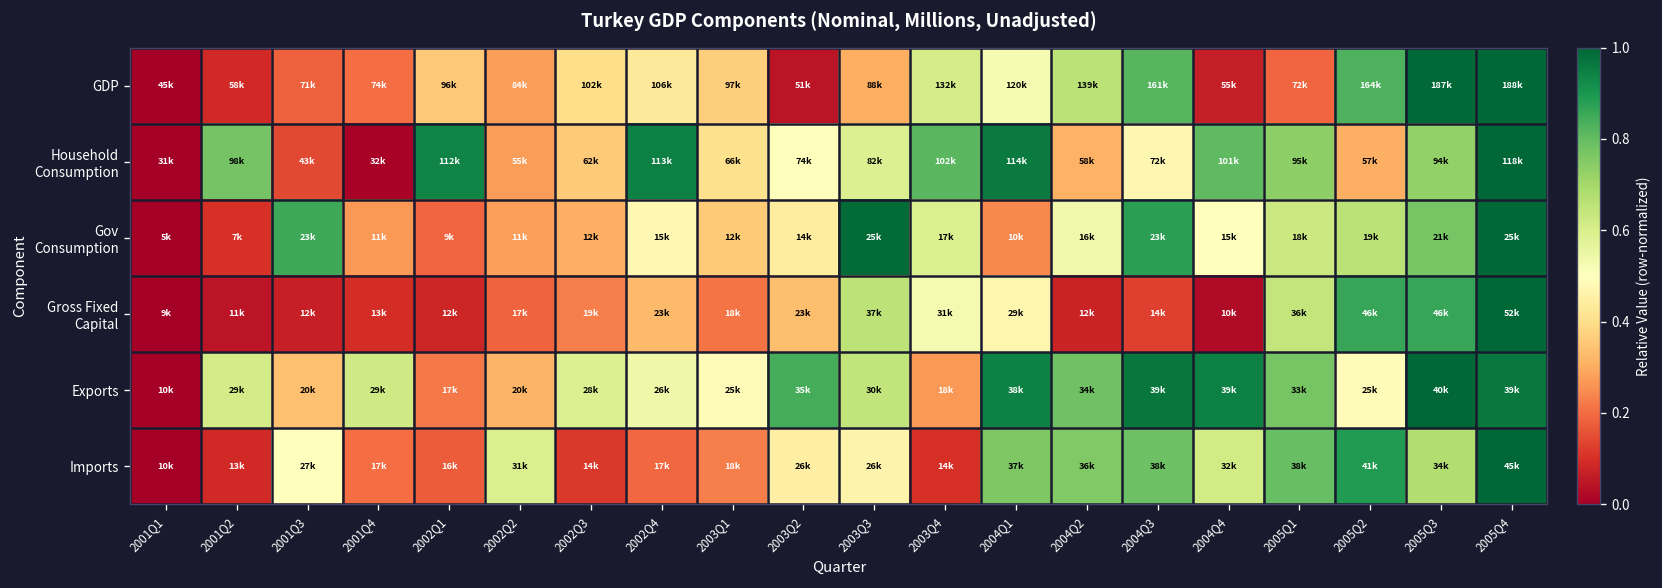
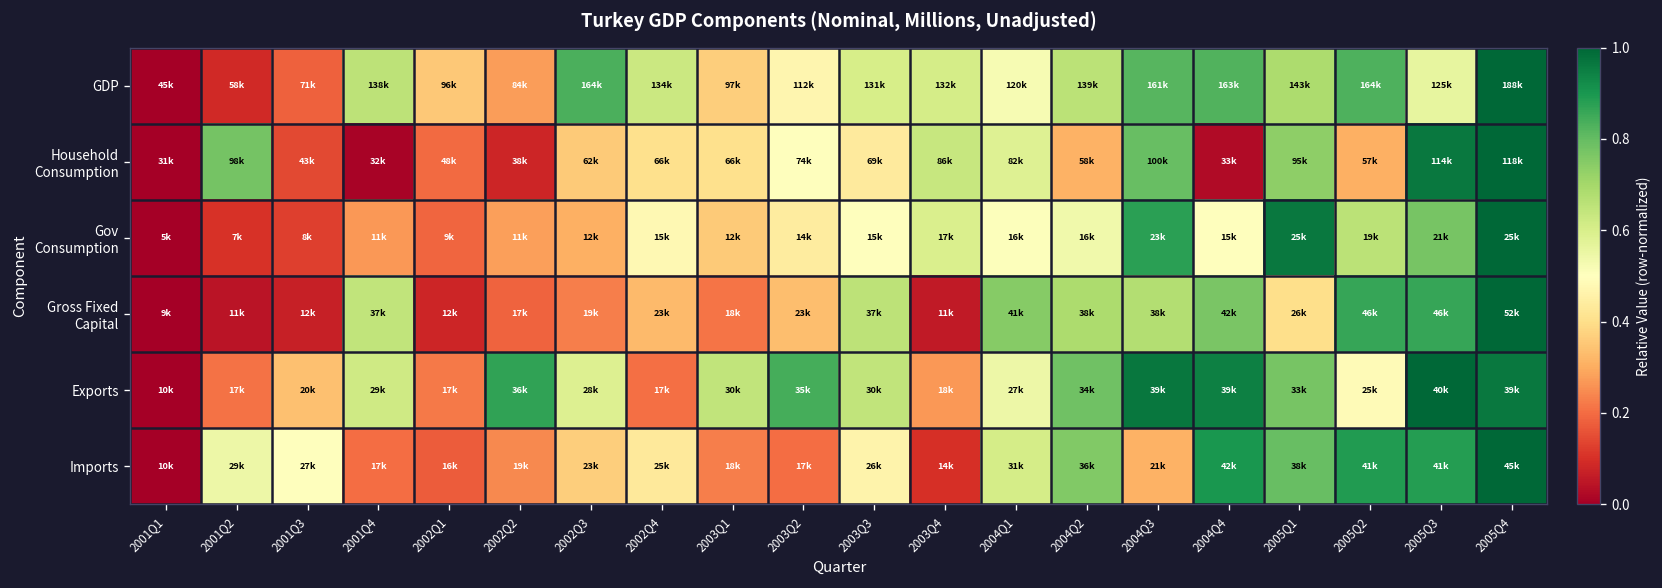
GDP, 2001Q4: 74k -> 138k
GDP, 2002Q3: 102k -> 164k
GDP, 2002Q4: 106k -> 134k
GDP, 2003Q2: 51k -> 112k
GDP, 2003Q3: 88k -> 131k
GDP, 2004Q4: 55k -> 163k
GDP, 2005Q1: 72k -> 143k
GDP, 2005Q3: 187k -> 125k
Household Consumption, 2002Q1: 112k -> 48k
Household Consumption, 2002Q2: 55k -> 38k
Household Consumption, 2002Q4: 113k -> 66k
Household Consumption, 2003Q3: 82k -> 69k
Household Consumption, 2003Q4: 102k -> 86k
Household Consumption, 2004Q1: 114k -> 82k
Household Consumption, 2004Q3: 72k -> 100k
Household Consumption, 2004Q4: 101k -> 33k
Household Consumption, 2005Q3: 94k -> 114k
Gov Consumption, 2001Q3: 23k -> 8k
Gov Consumption, 2003Q3: 25k -> 15k
Gov Consumption, 2004Q1: 10k -> 16k
Gov Consumption, 2005Q1: 18k -> 25k
Gross Fixed Capital, 2001Q4: 13k -> 37k
Gross Fixed Capital, 2003Q4: 31k -> 11k
Gross Fixed Capital, 2004Q1: 29k -> 41k
Gross Fixed Capital, 2004Q2: 12k -> 38k
Gross Fixed Capital, 2004Q3: 14k -> 38k
Gross Fixed Capital, 2004Q4: 10k -> 42k
Gross Fixed Capital, 2005Q1: 36k -> 26k
Exports, 2001Q2: 29k -> 17k
Exports, 2002Q2: 20k -> 36k
Exports, 2002Q4: 26k -> 17k
Exports, 2003Q1: 25k -> 30k
Exports, 2004Q1: 38k -> 27k
Imports, 2001Q2: 13k -> 29k
Imports, 2002Q2: 31k -> 19k
Imports, 2002Q3: 14k -> 23k
Imports, 2002Q4: 17k -> 25k
Imports, 2003Q2: 26k -> 17k
Imports, 2004Q1: 37k -> 31k
Imports, 2004Q3: 38k -> 21k
Imports, 2004Q4: 32k -> 42k
Imports, 2005Q3: 34k -> 41k
